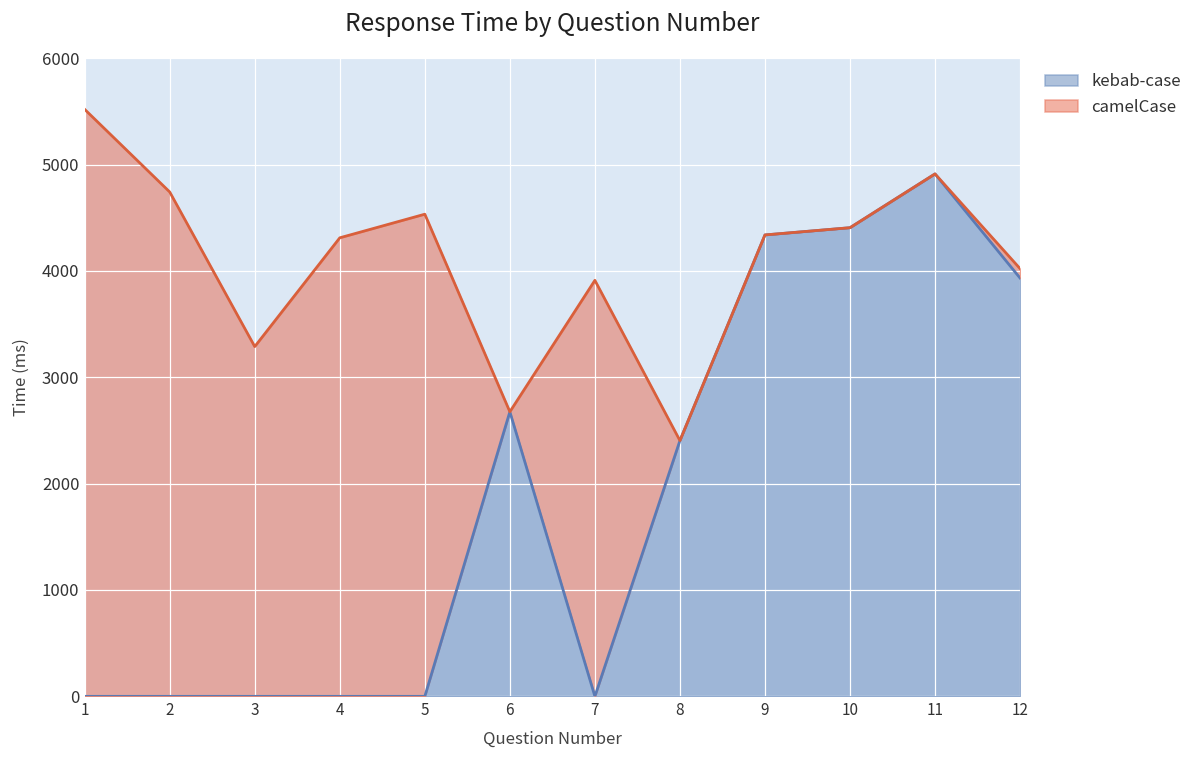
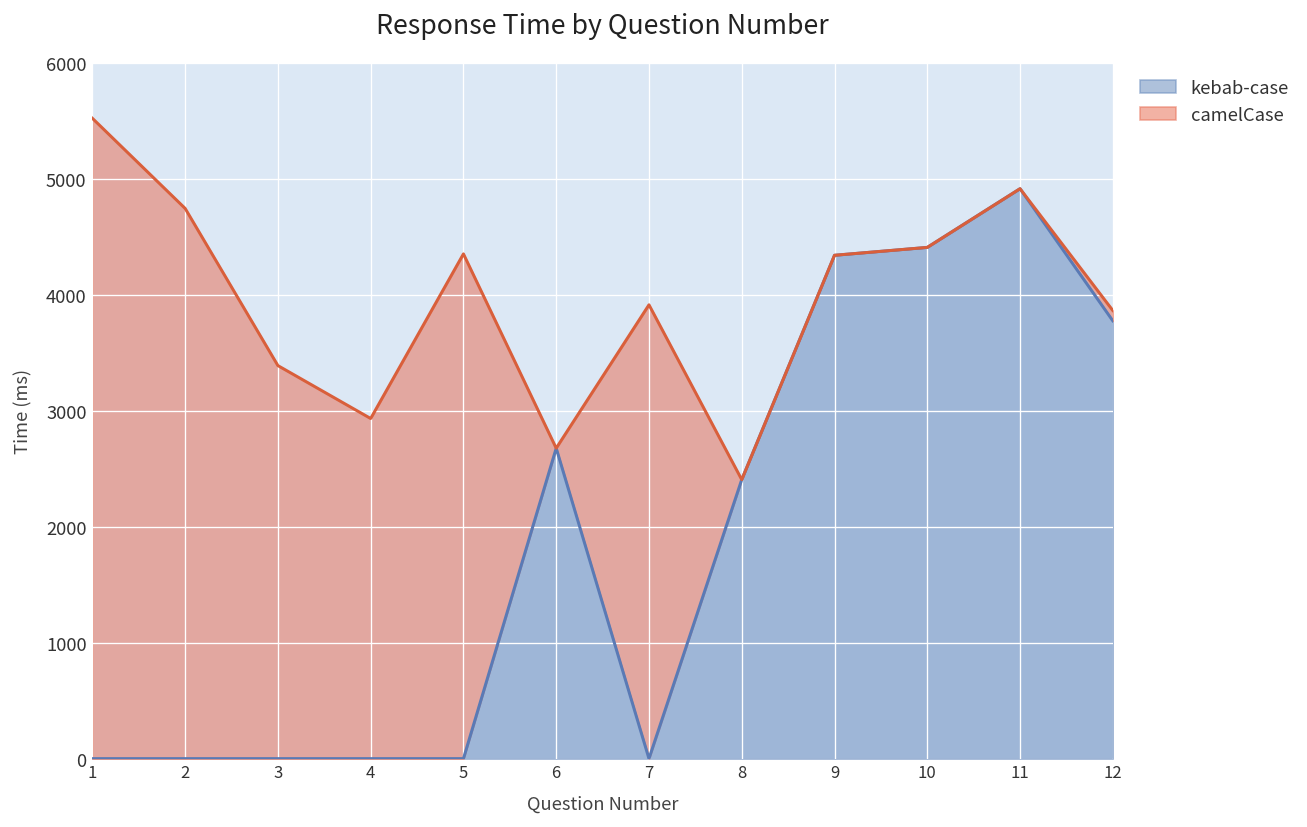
camelCase, 3: 3300 -> 3400
camelCase, 4: 4300 -> 2900
camelCase, 5: 4500 -> 4400
kebab-case, 12: 3900 -> 3800
